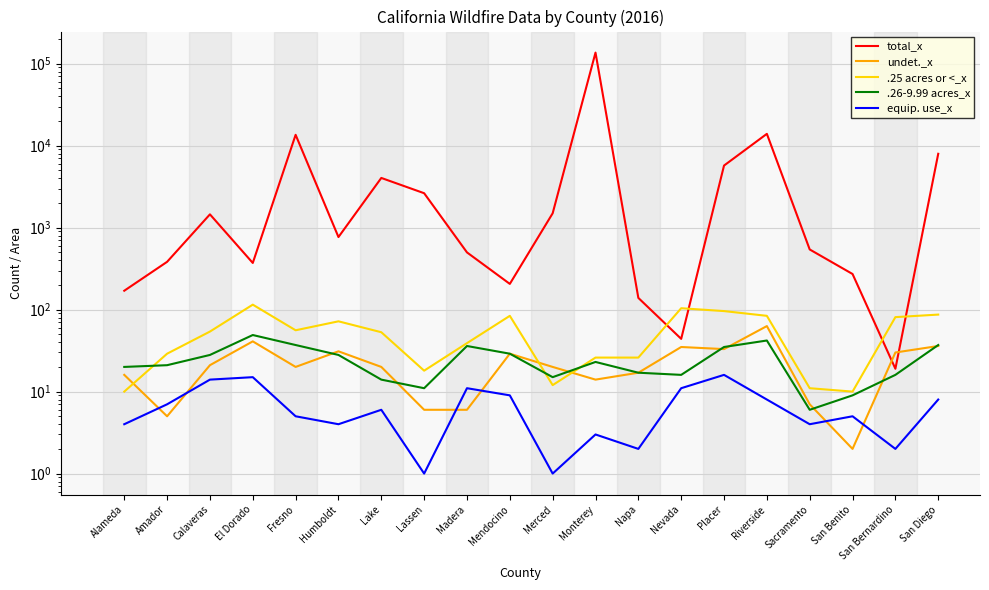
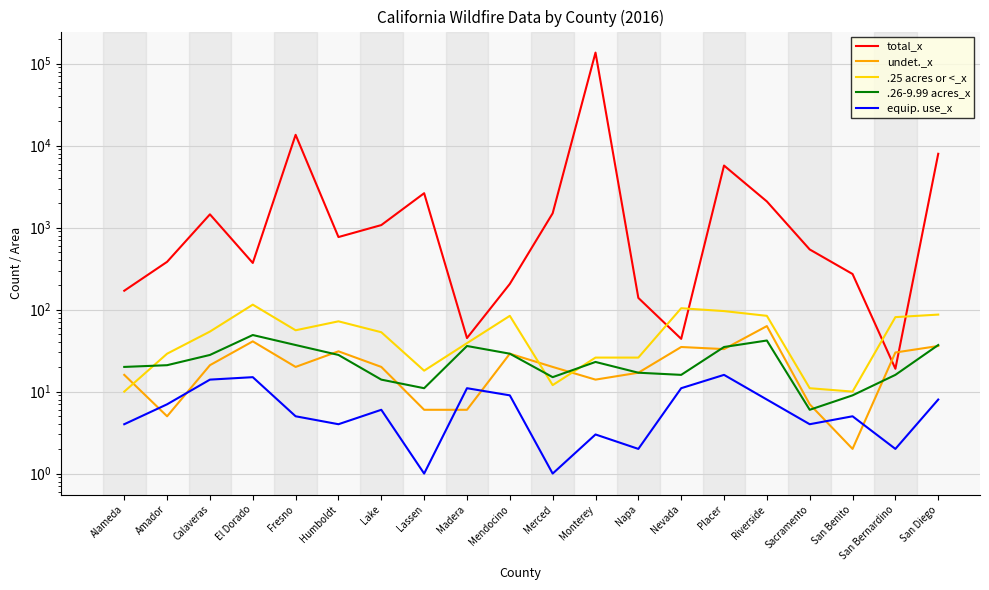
total_x, Lake: 4000 -> 1100
total_x, Madera: 500 -> 50
total_x, Riverside: 14000 -> 2100
